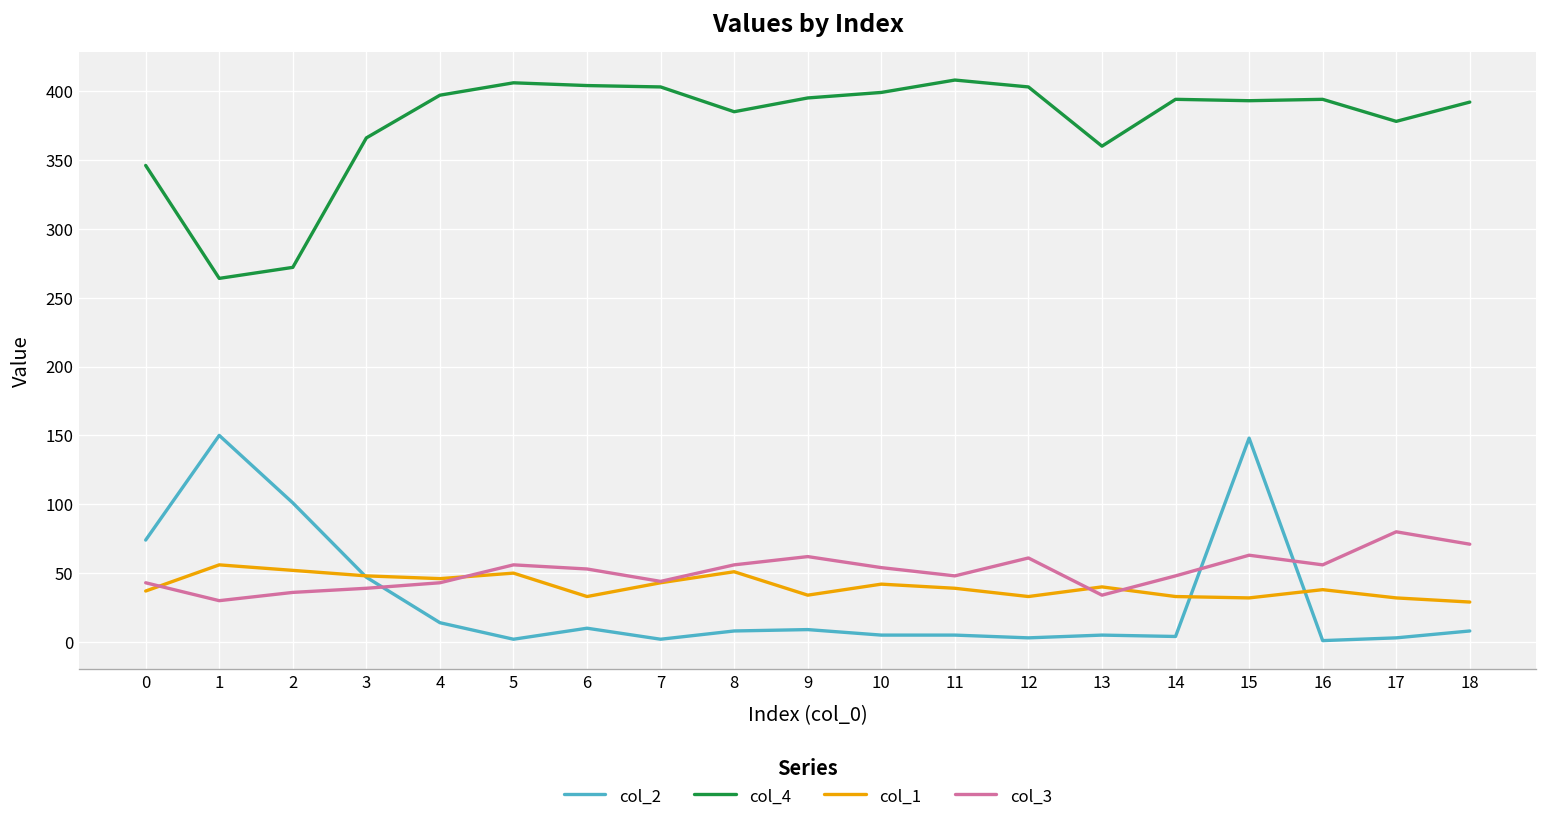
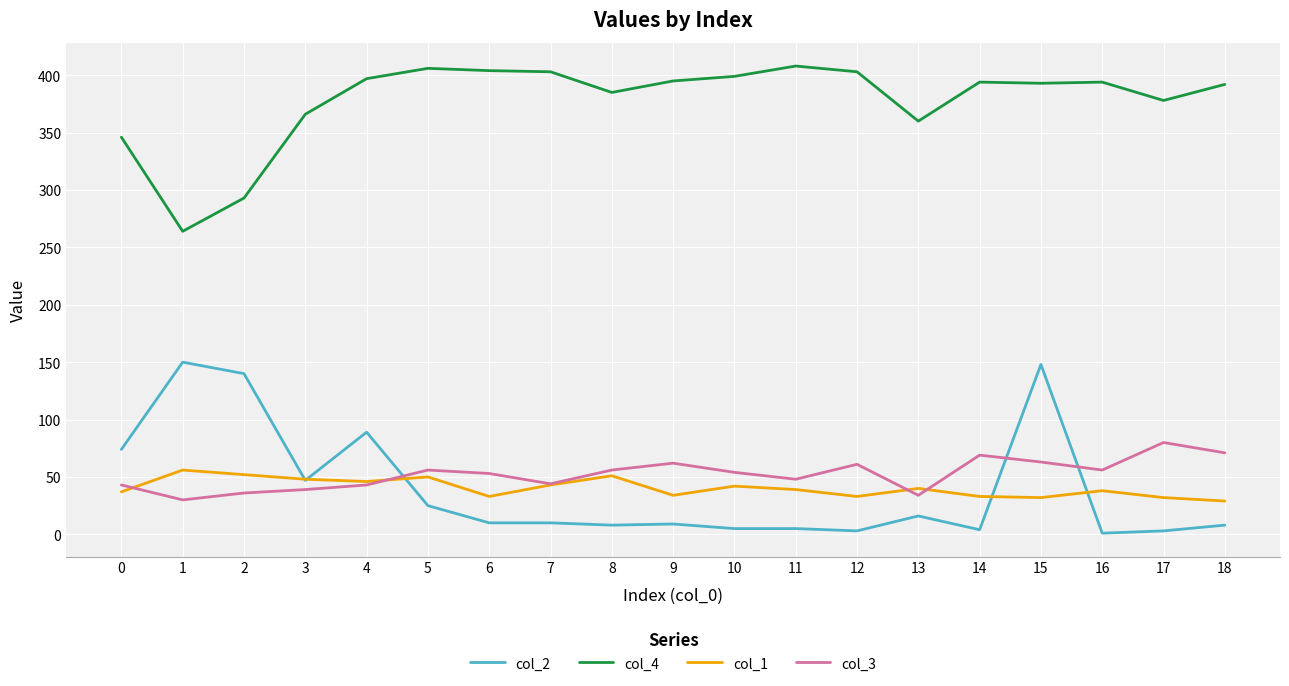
col_2, 2: 101 -> 140
col_4, 2: 272 -> 293
col_2, 4: 14 -> 89
col_2, 5: 2 -> 25
col_2, 7: 2 -> 10
col_2, 13: 5 -> 16
col_3, 14: 48 -> 69
